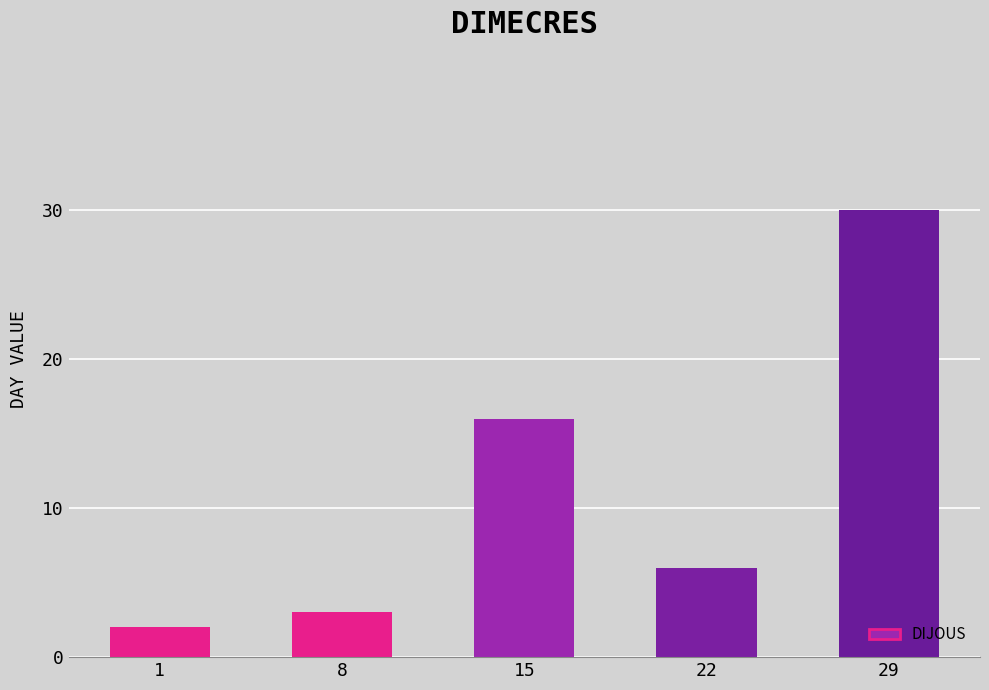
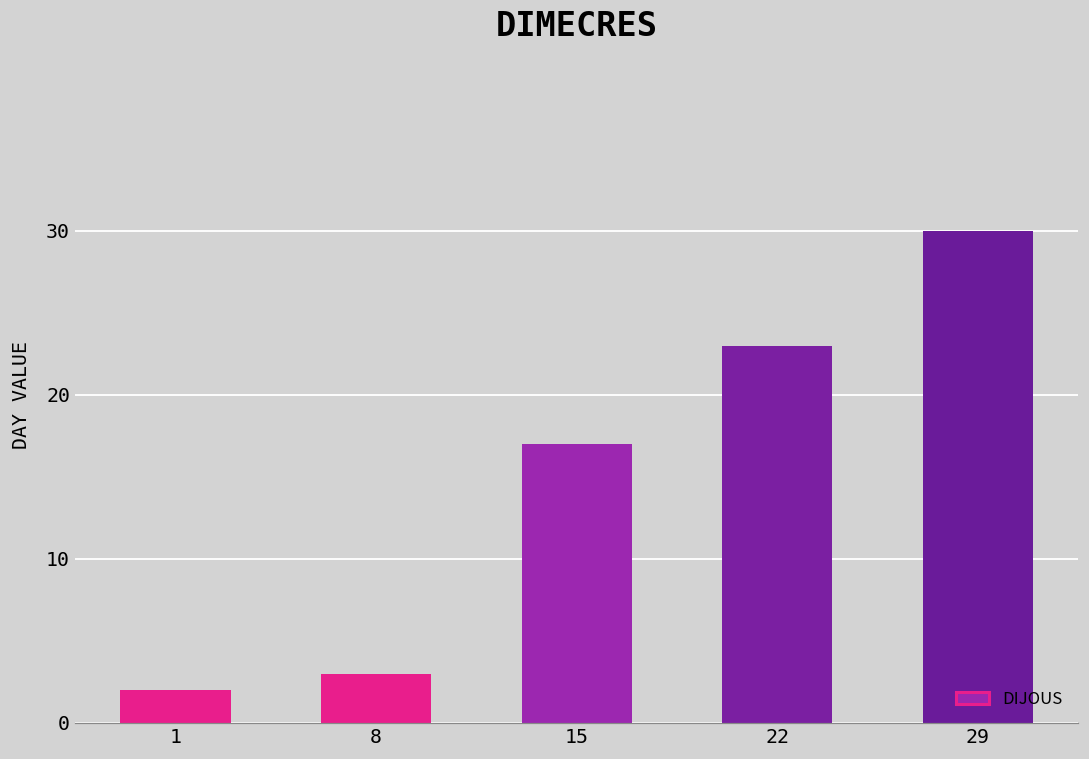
15: 16 -> 17
22: 6 -> 23
